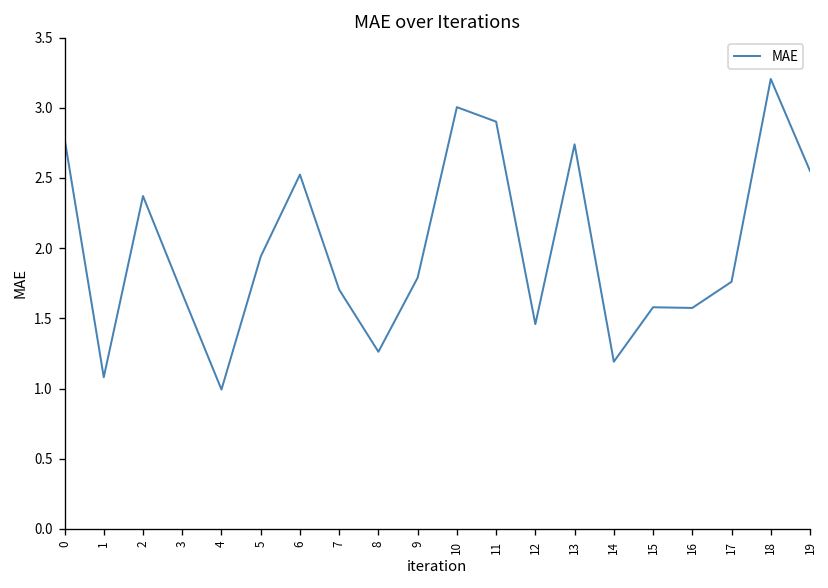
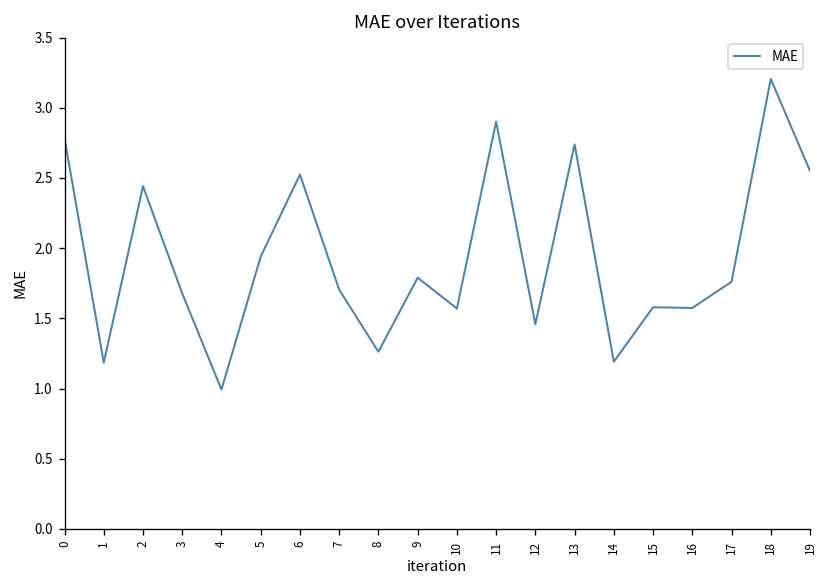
1: 1.08 -> 1.18
2: 2.37 -> 2.44
10: 3.00 -> 1.57
